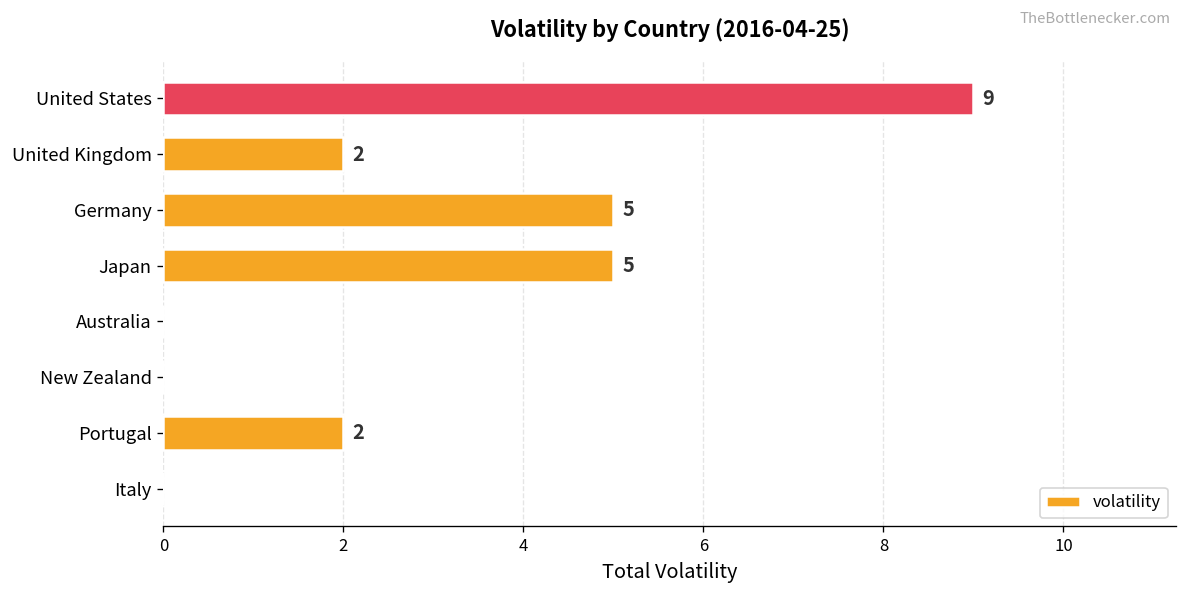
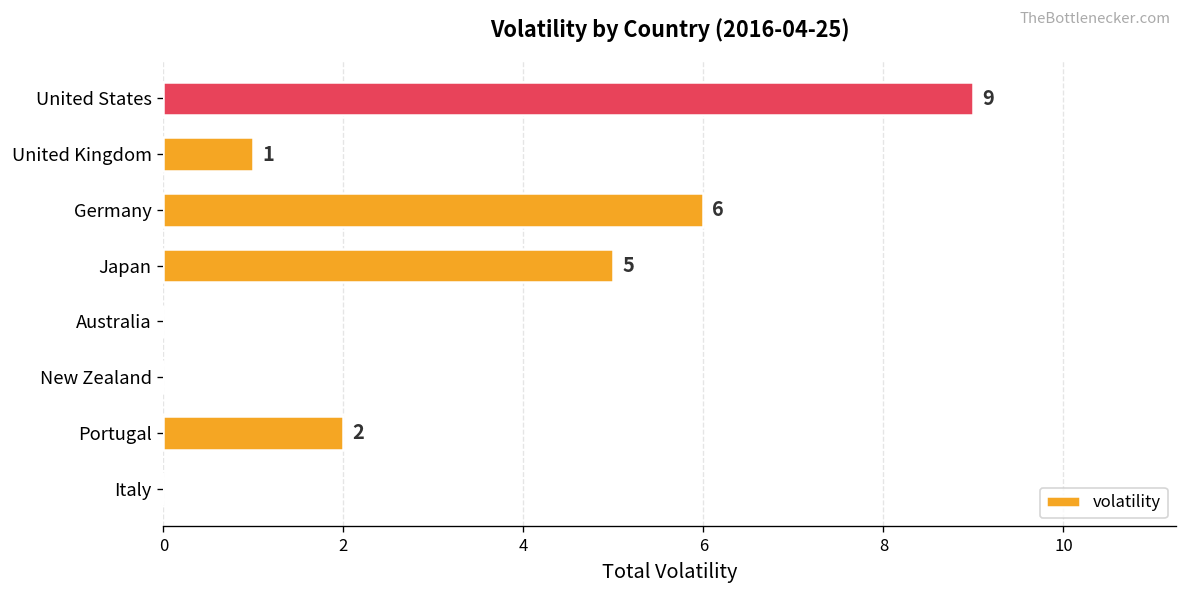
United Kingdom: 2 -> 1
Germany: 5 -> 6
